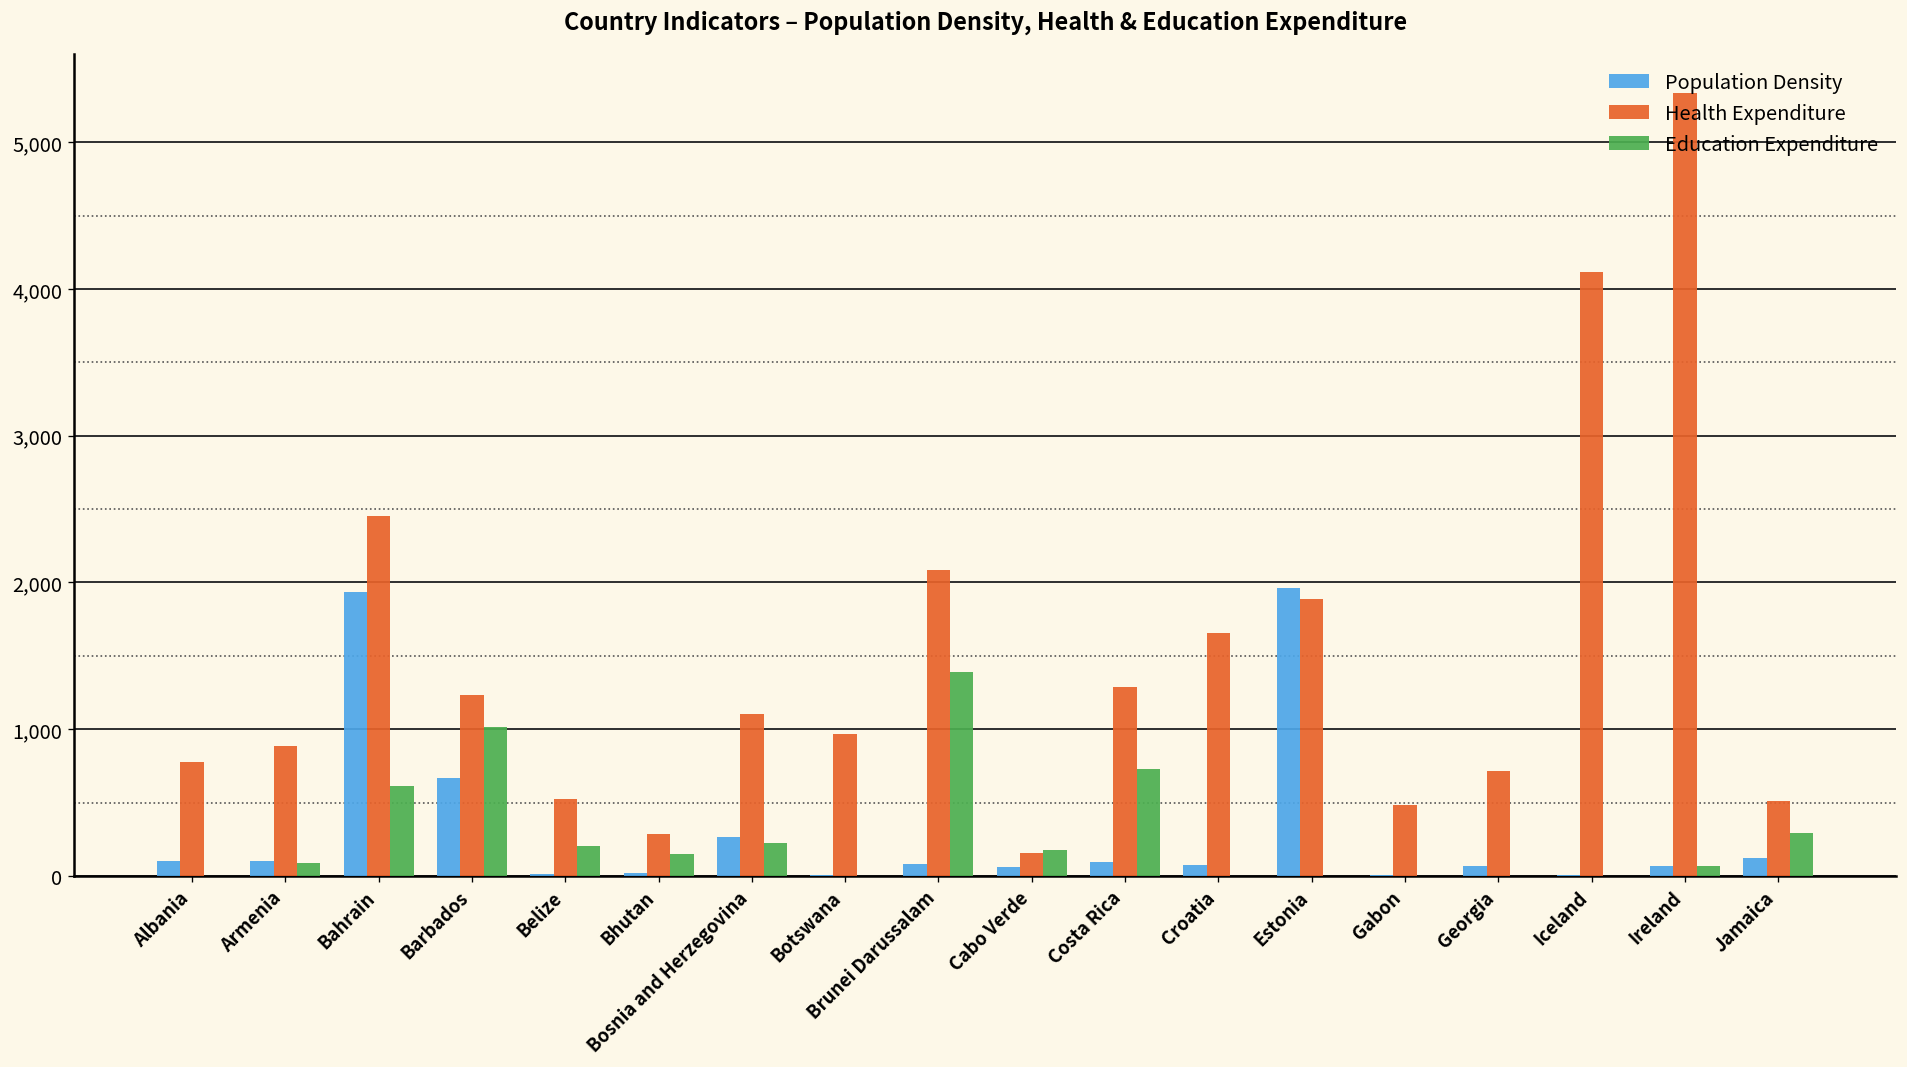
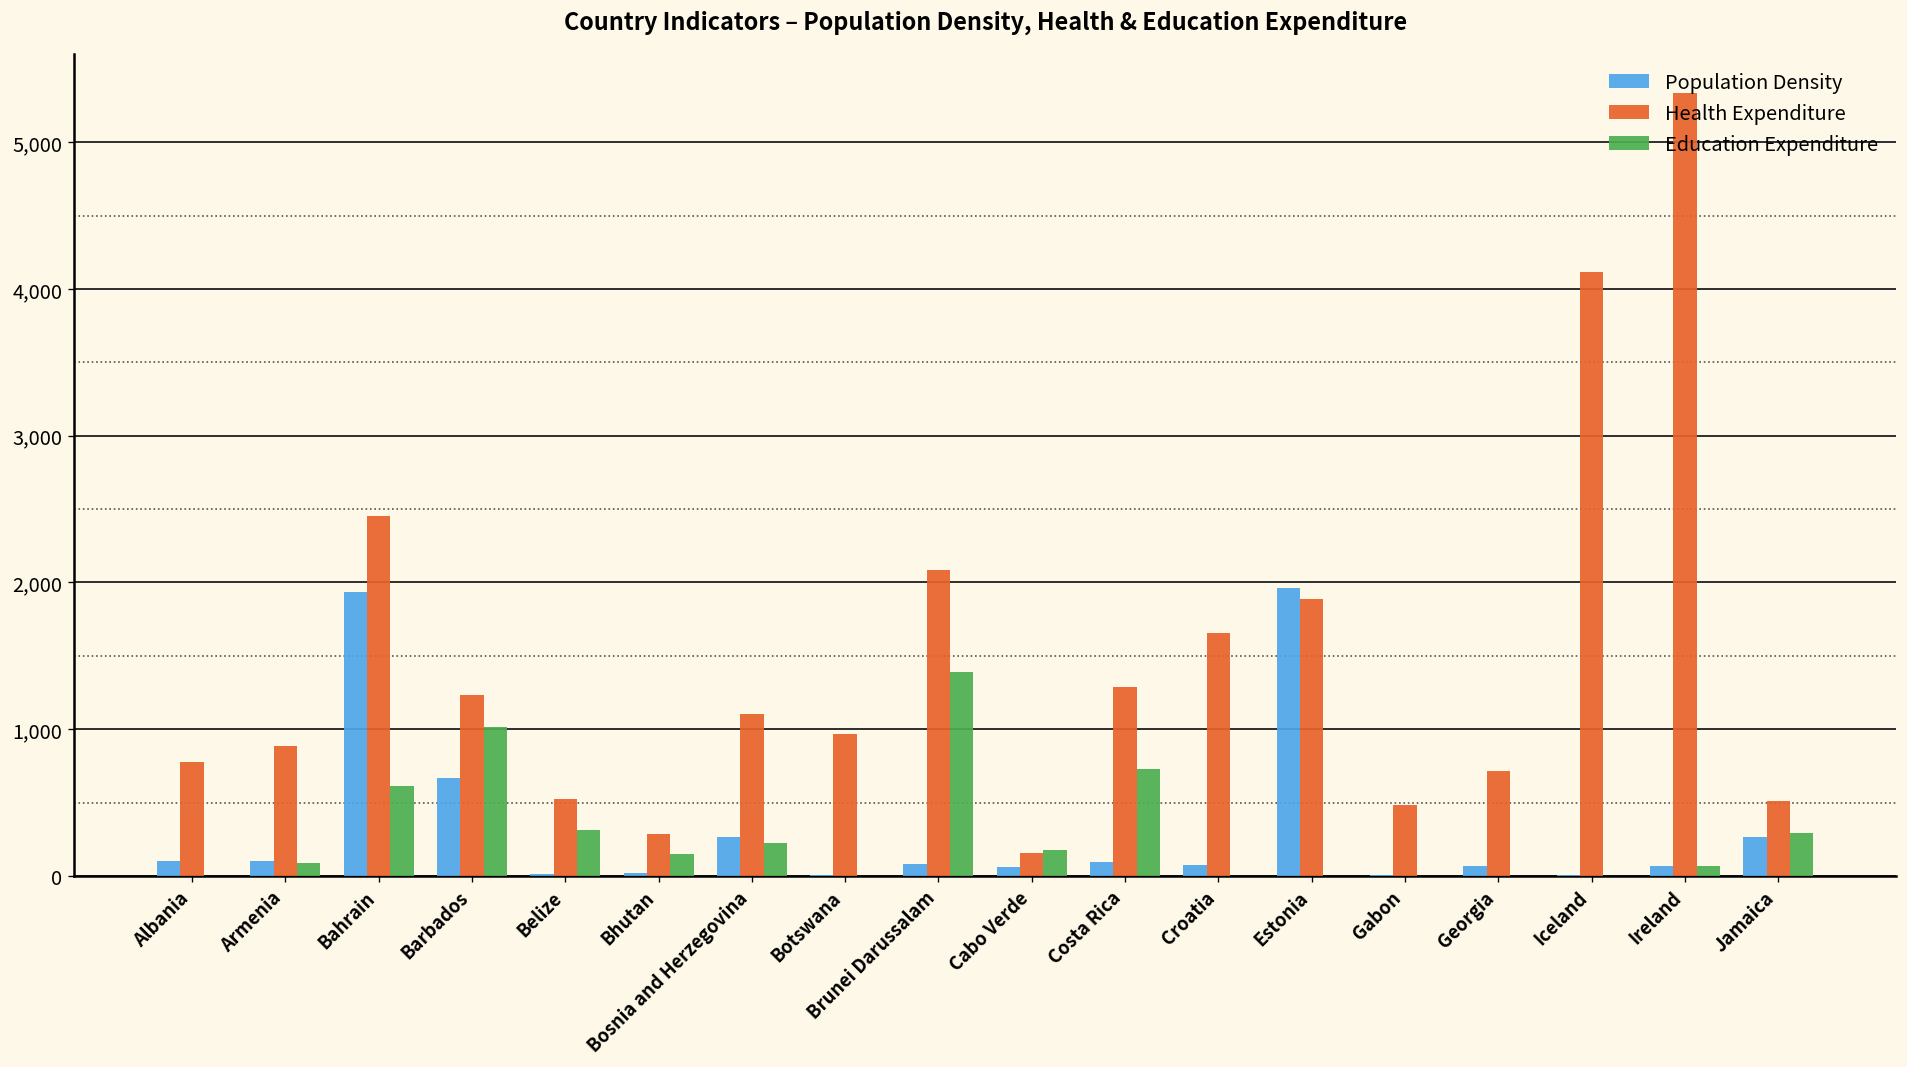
Education Expenditure, Belize: 200 -> 310
Population Density, Jamaica: 120 -> 270
